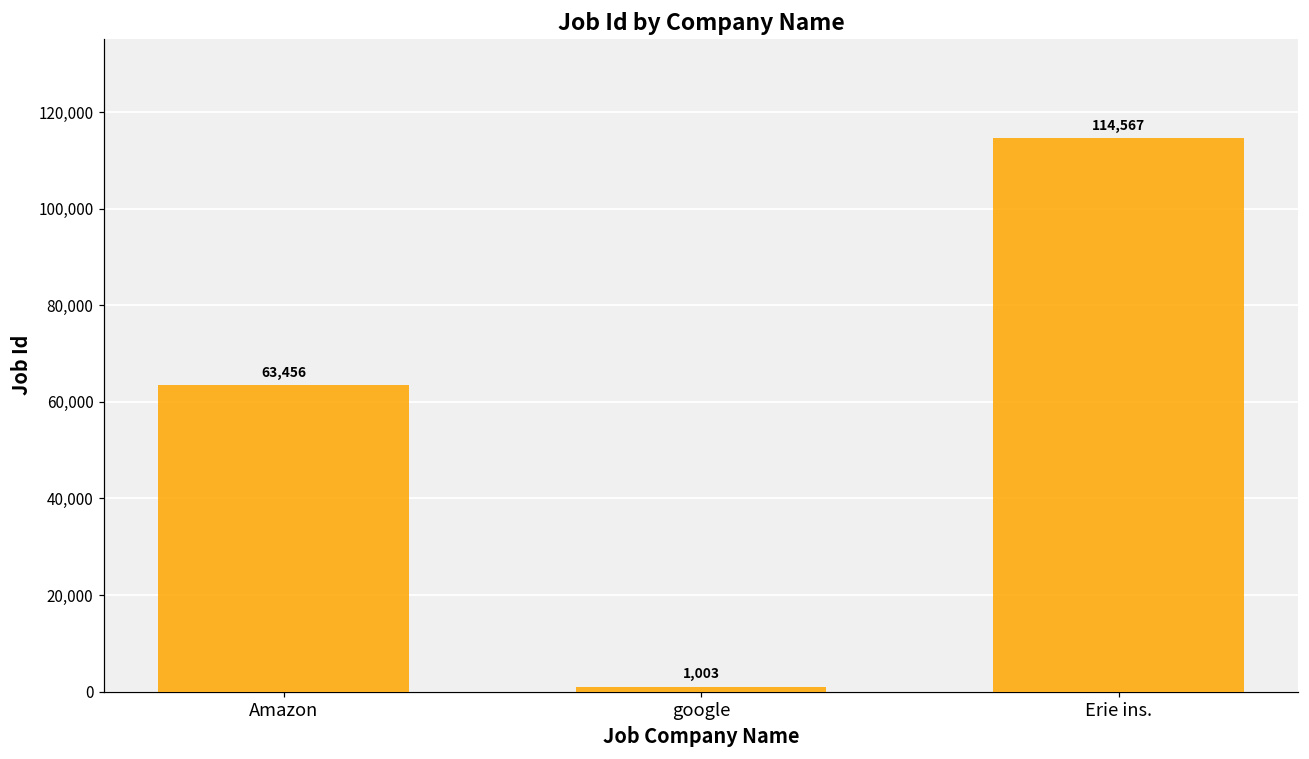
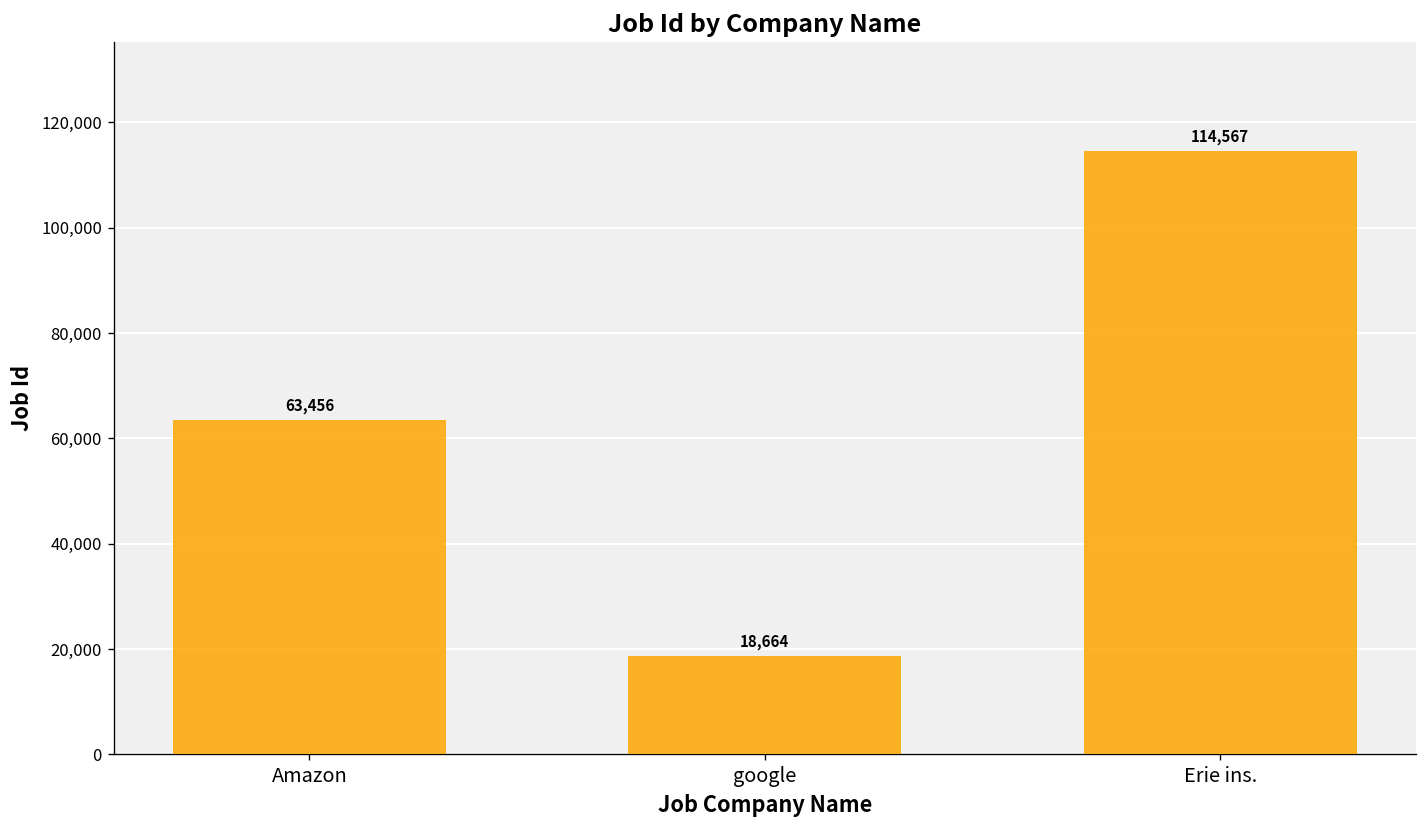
google: 1,003 -> 18,664
